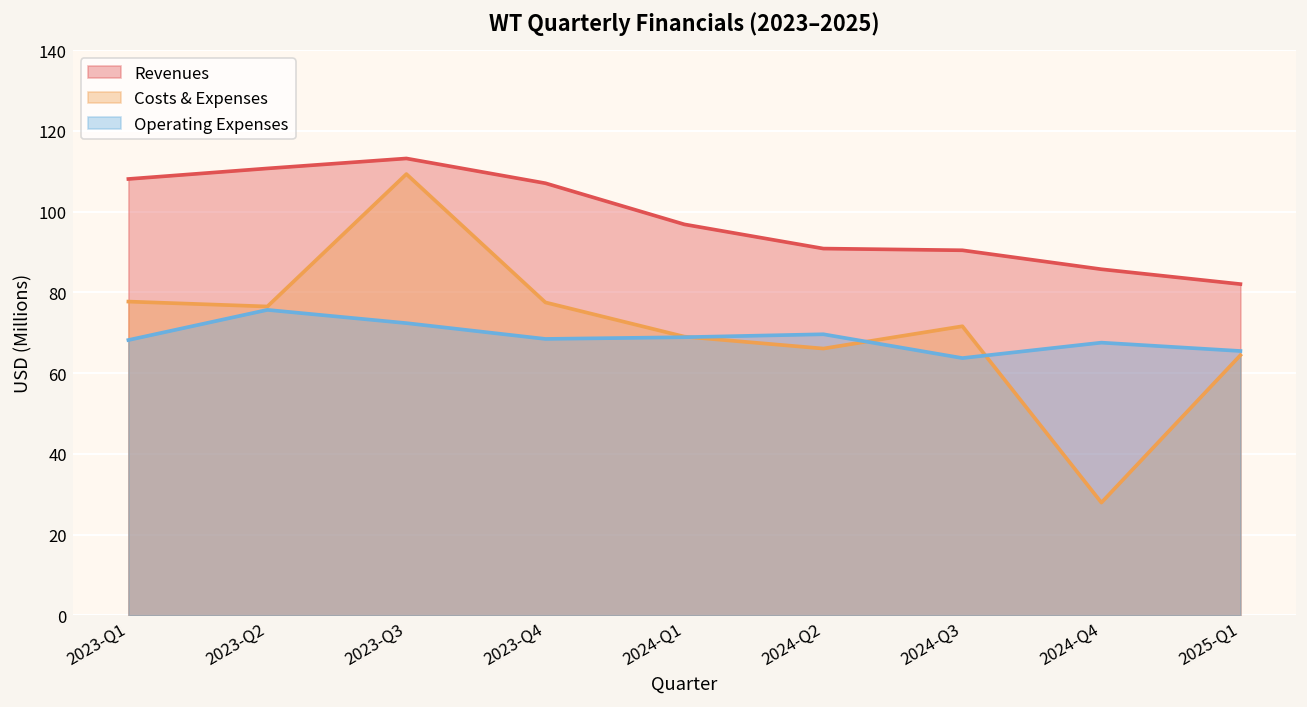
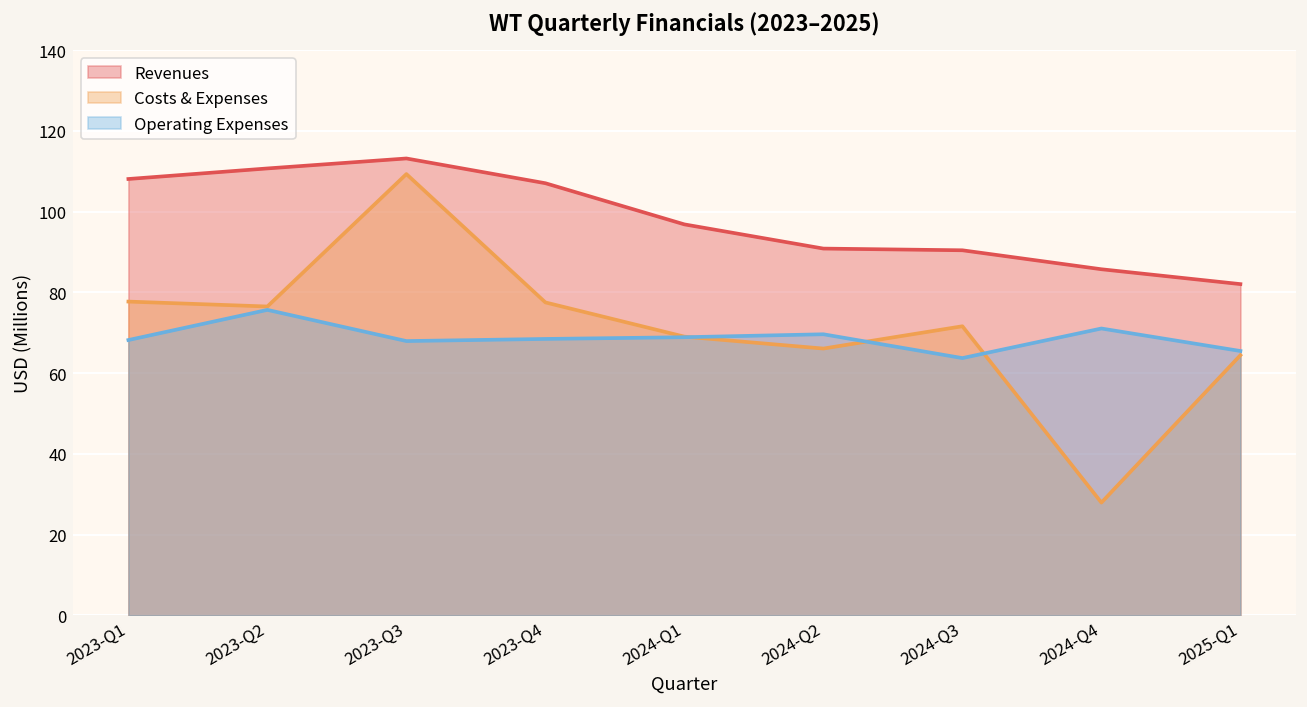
Operating Expenses, 2023-Q3: 72 -> 68
Operating Expenses, 2024-Q4: 68 -> 71
